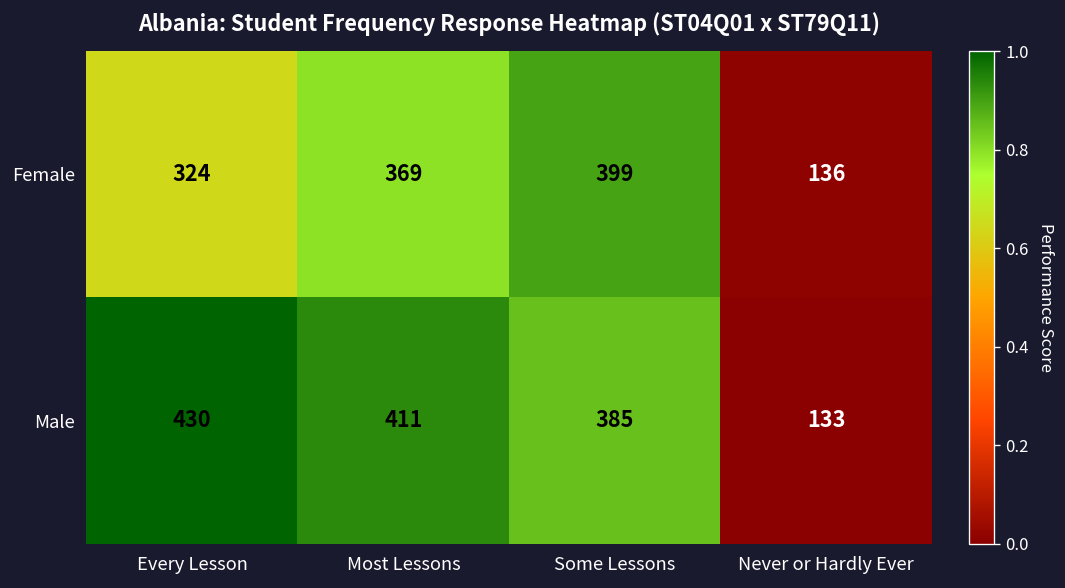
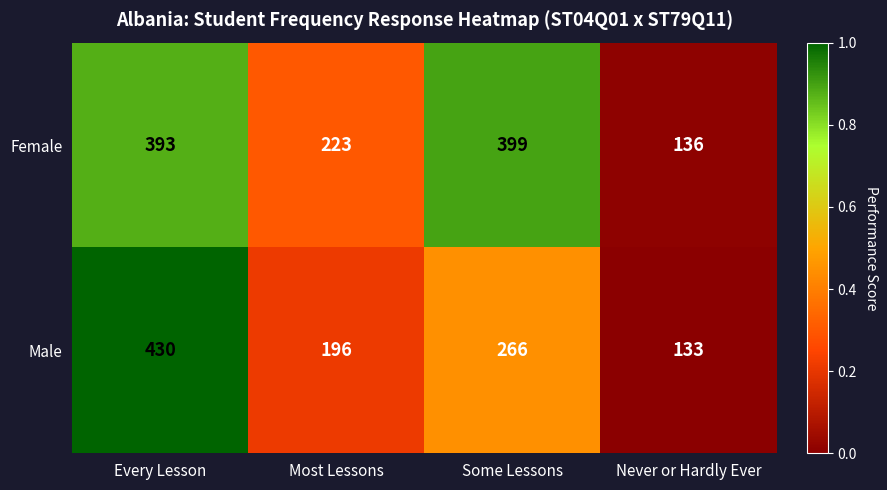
Female, Every Lesson: 324 -> 393
Female, Most Lessons: 369 -> 223
Male, Most Lessons: 411 -> 196
Male, Some Lessons: 385 -> 266
